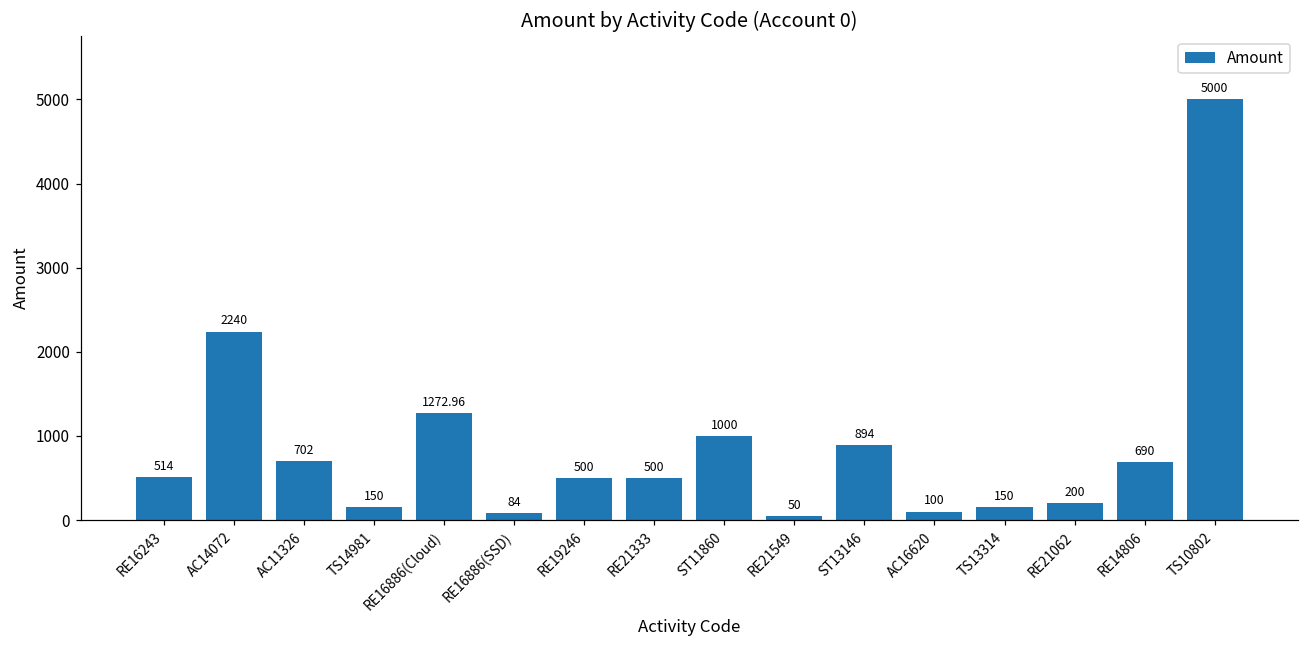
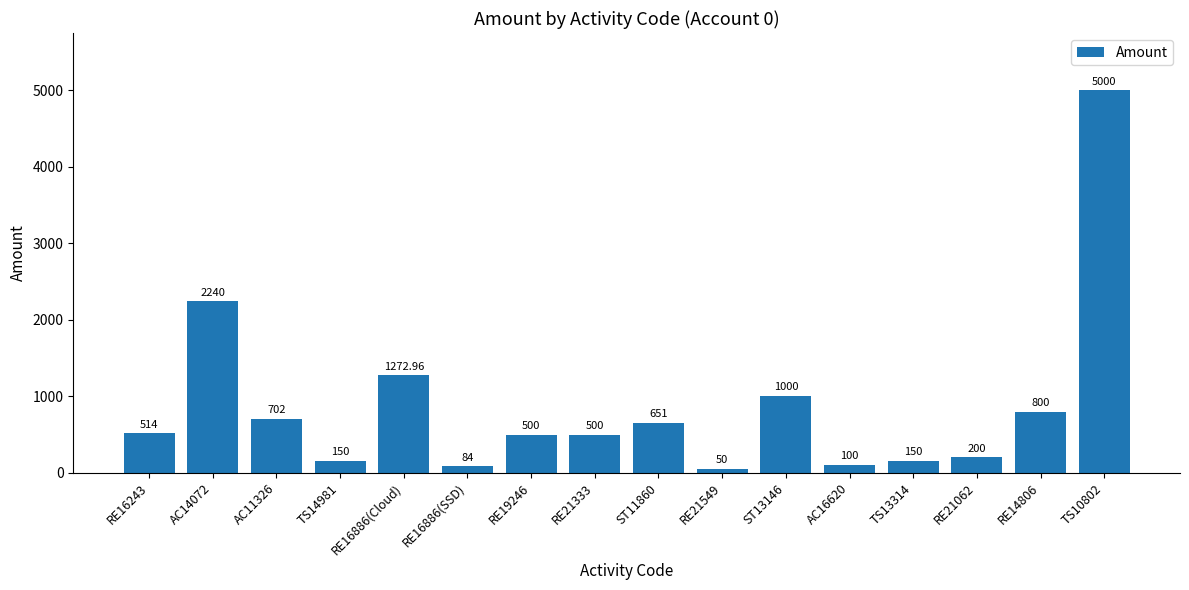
ST11860: 1000 -> 651
ST13146: 894 -> 1000
RE14806: 690 -> 800
